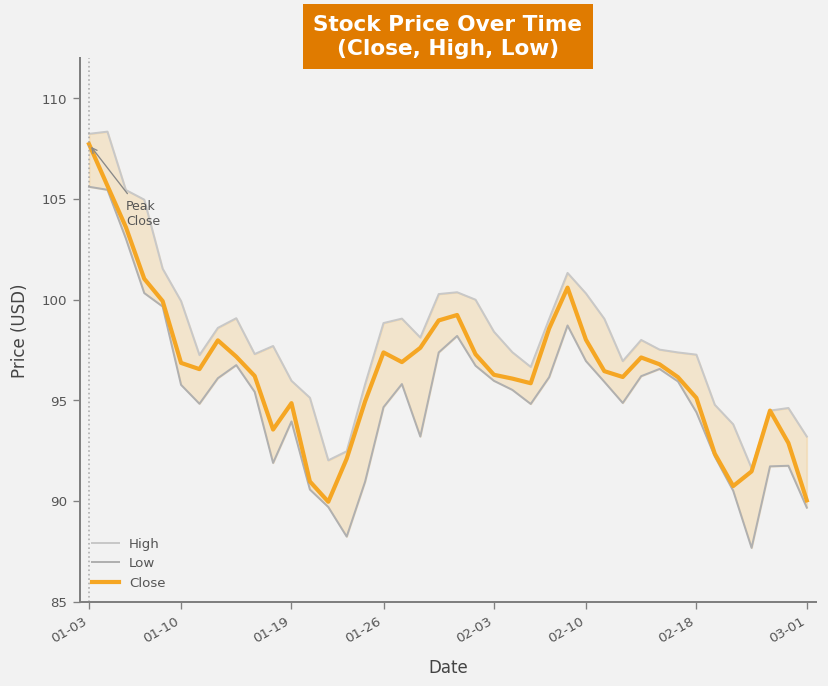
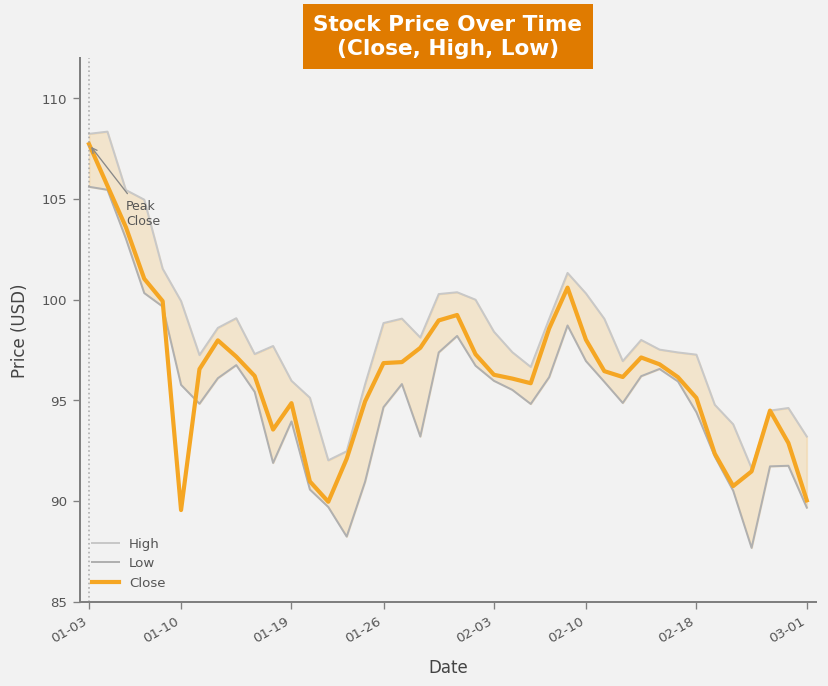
Close, 01-10: 96.9 -> 89.6
Close, 01-26: 97.4 -> 96.9
